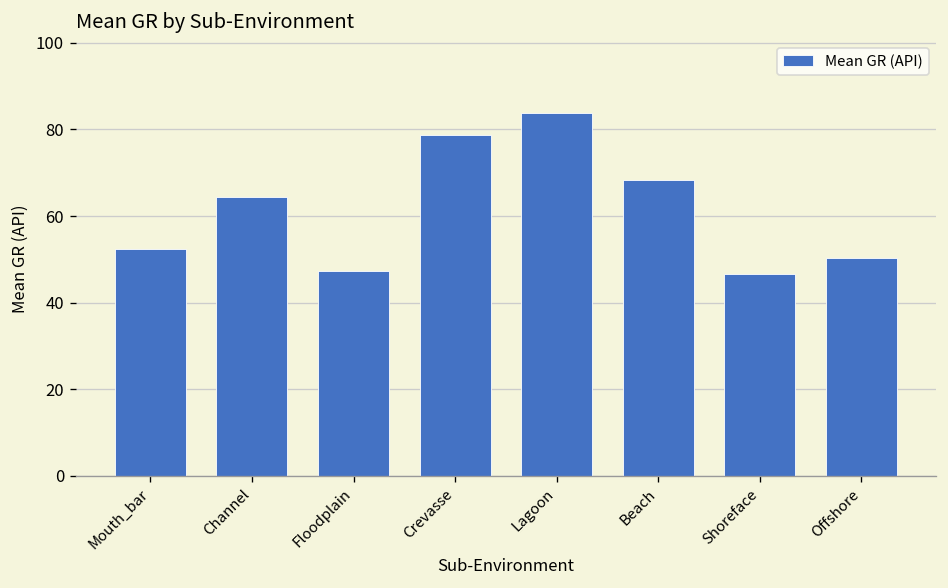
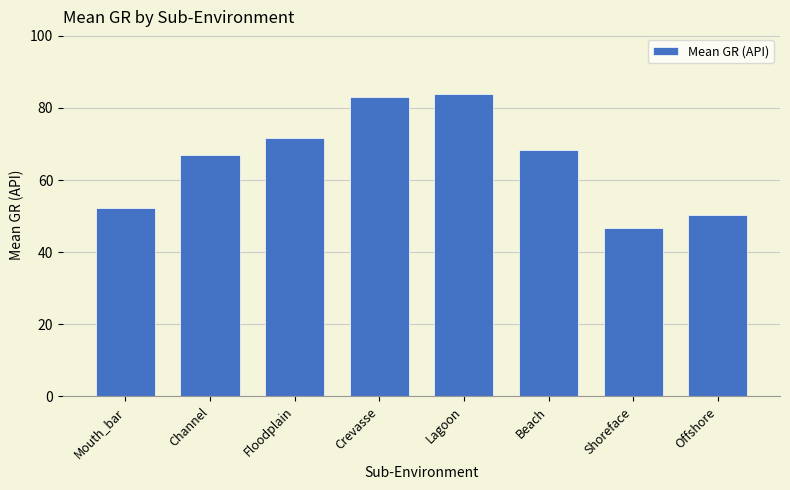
Channel: 64 -> 67
Floodplain: 47 -> 72
Crevasse: 79 -> 83
